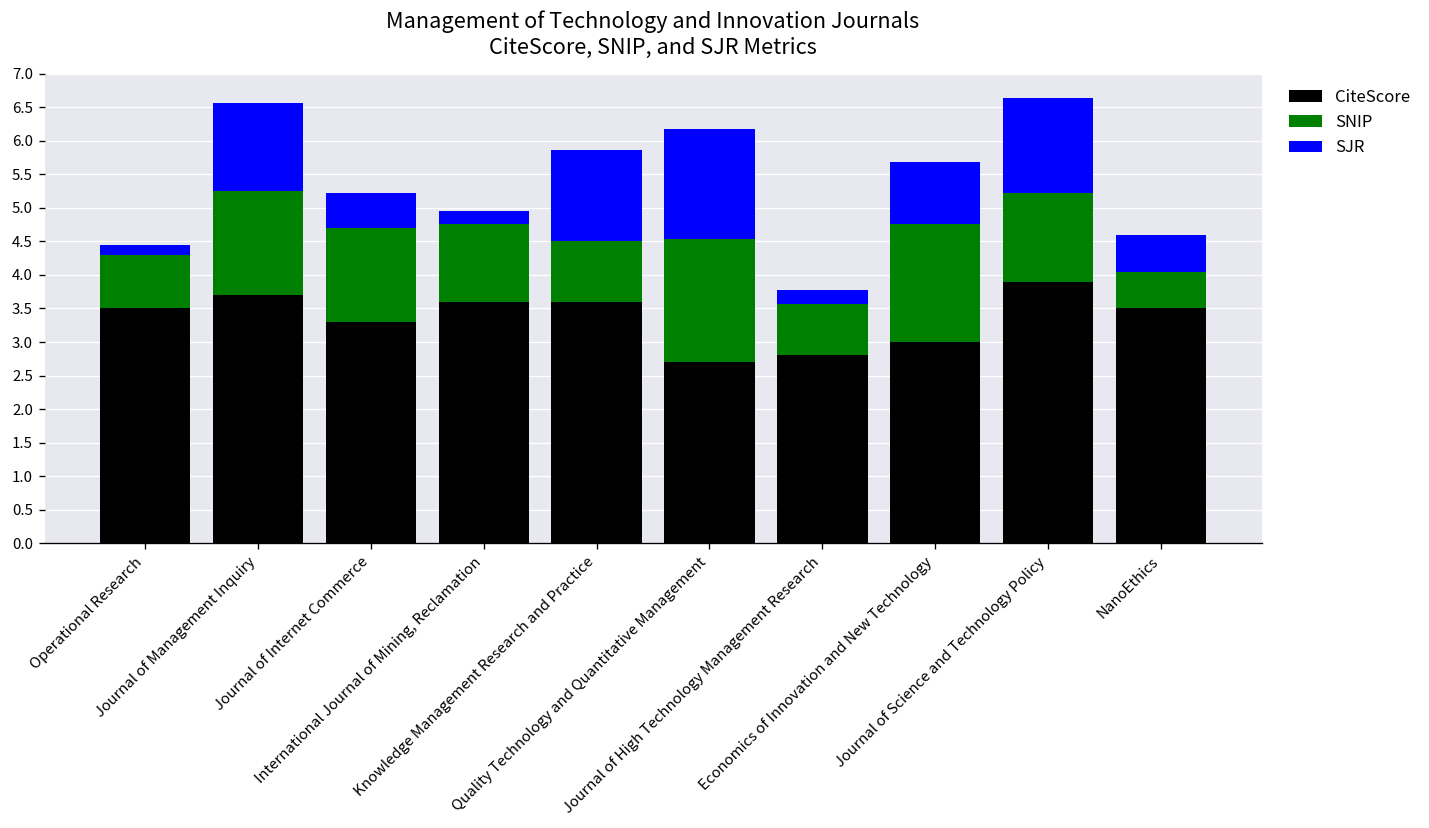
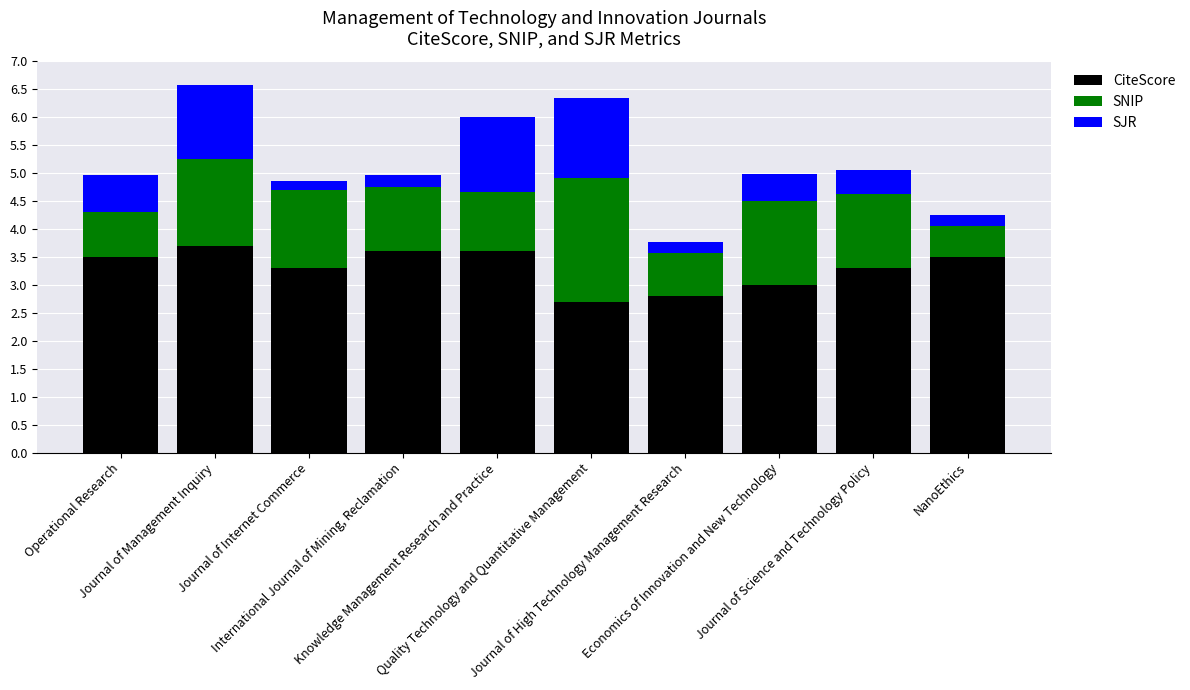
SJR, Operational Research: 0.2 -> 0.7
SJR, Journal of Internet Commerce: 0.5 -> 0.2
SNIP, Knowledge Management Research and Practice: 0.9 -> 1.1
SNIP, Quality Technology and Quantitative Management: 1.8 -> 2.2
SJR, Quality Technology and Quantitative Management: 1.6 -> 1.4
SNIP, Economics of Innovation and New Technology: 1.8 -> 1.5
SJR, Economics of Innovation and New Technology: 0.9 -> 0.5
CiteScore, Journal of Science and Technology Policy: 3.9 -> 3.3
SJR, Journal of Science and Technology Policy: 1.4 -> 0.4
SJR, NanoEthics: 0.6 -> 0.2
